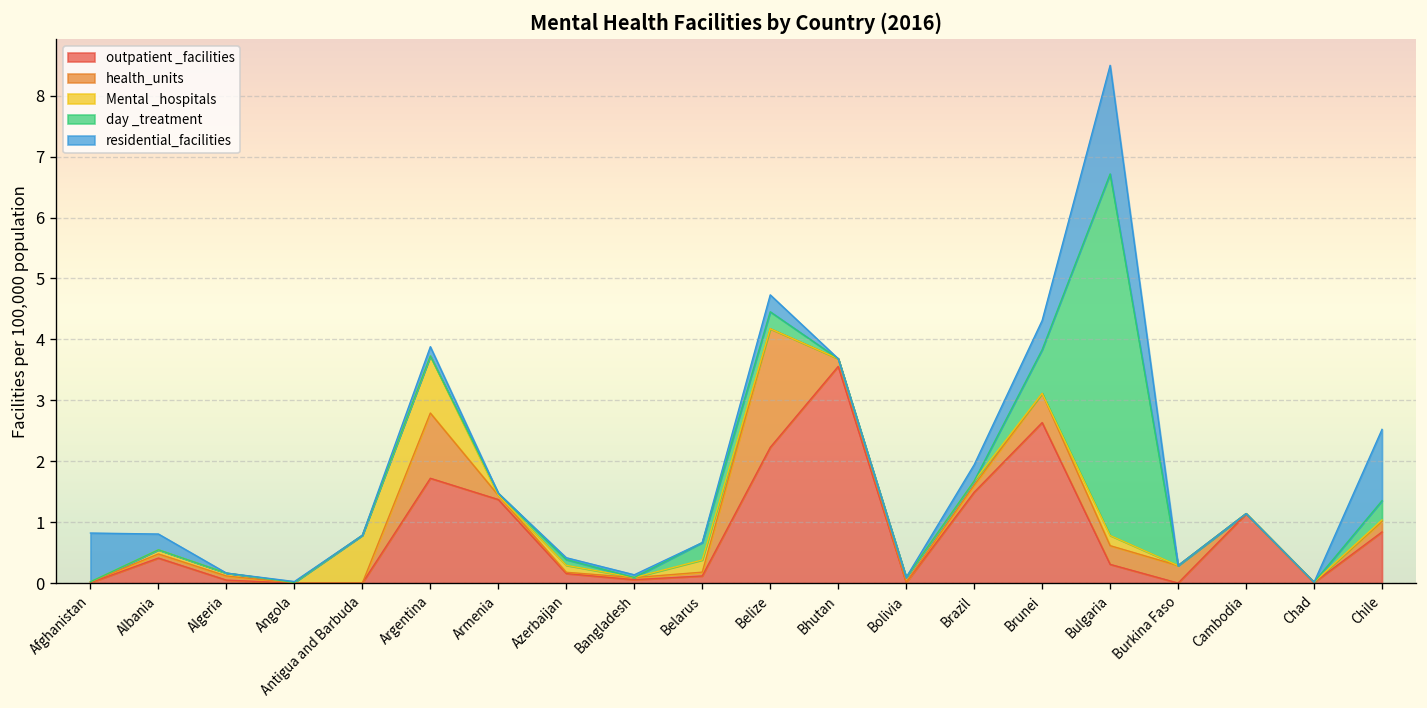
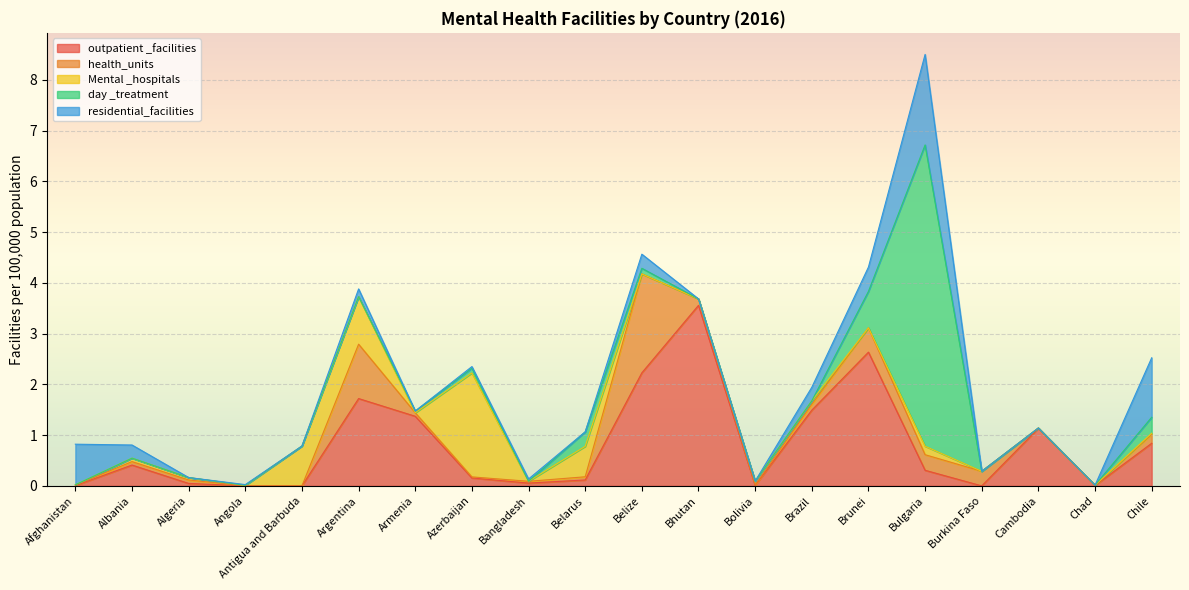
Mental _hospitals, Azerbaijan: 0.1 -> 2.0
Mental _hospitals, Belarus: 0.2 -> 0.6
day _treatment, Belize: 0.3 -> 0.1
